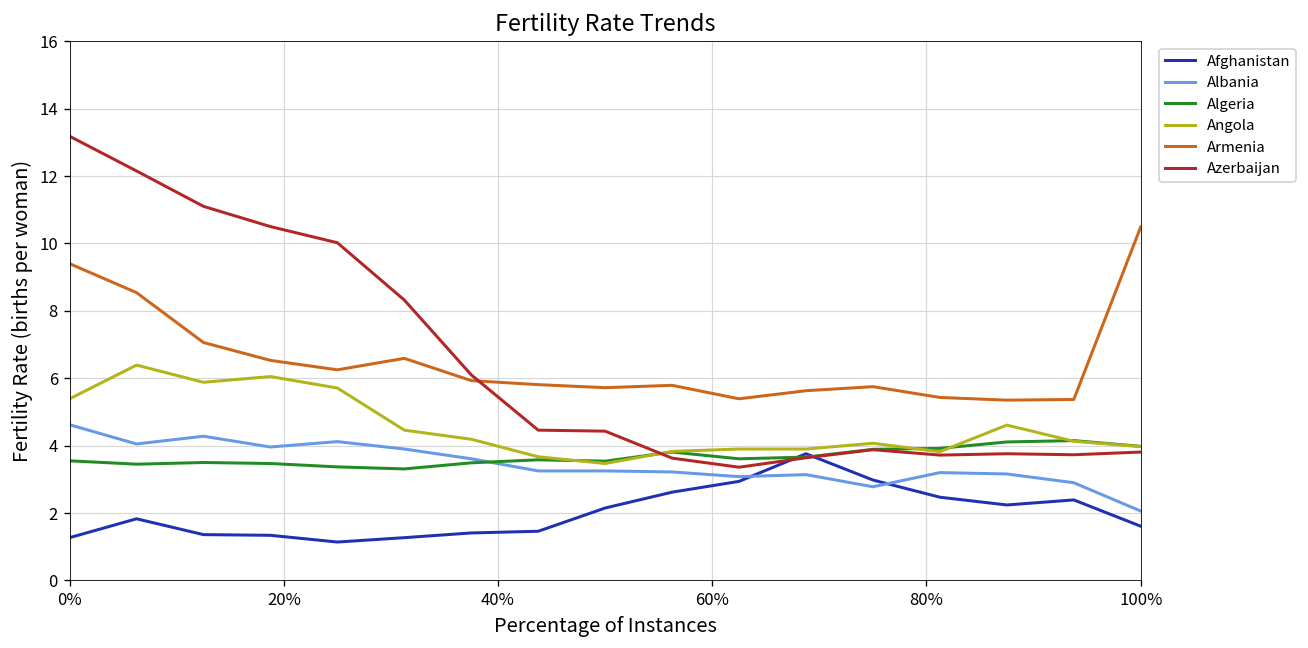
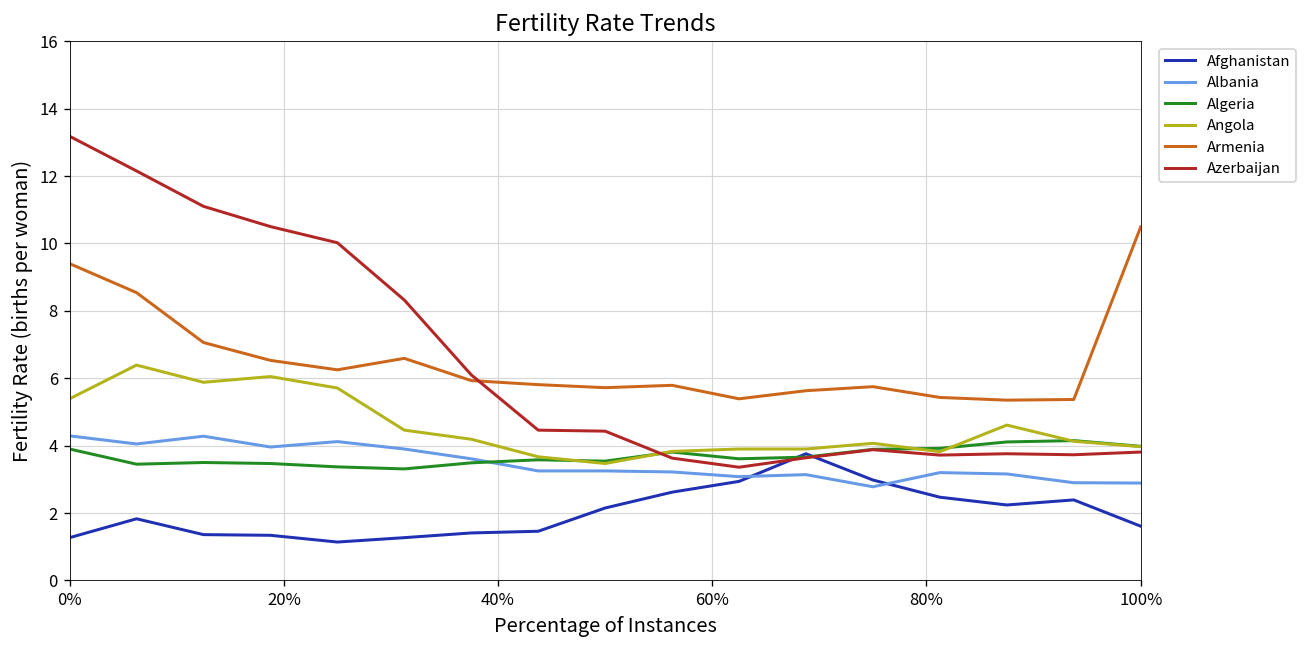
Albania, 0%: 4.6 -> 4.3
Algeria, 0%: 3.6 -> 3.9
Albania, 100%: 2.1 -> 2.9
